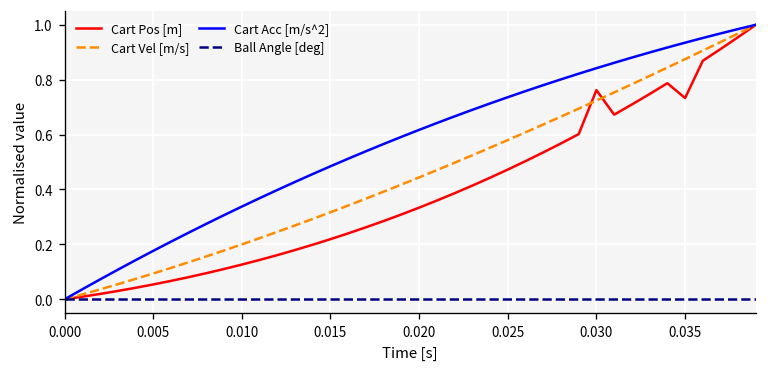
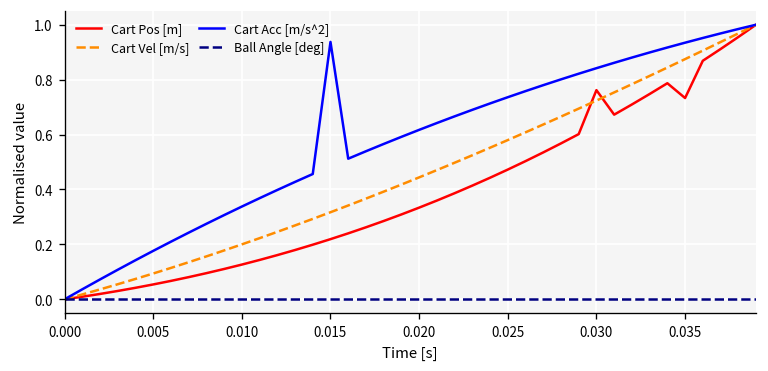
Cart Acc [m/s^2], 0.015: 0.48 -> 0.94
